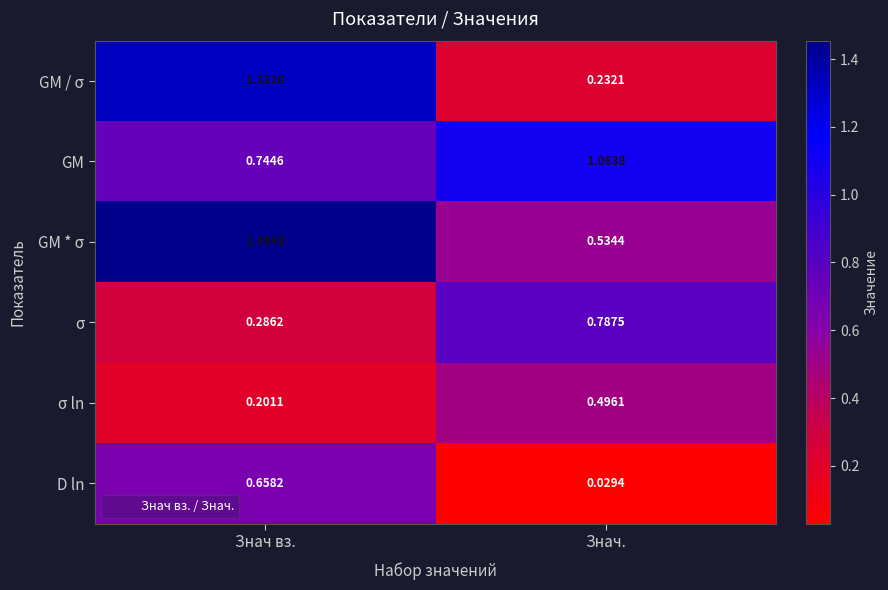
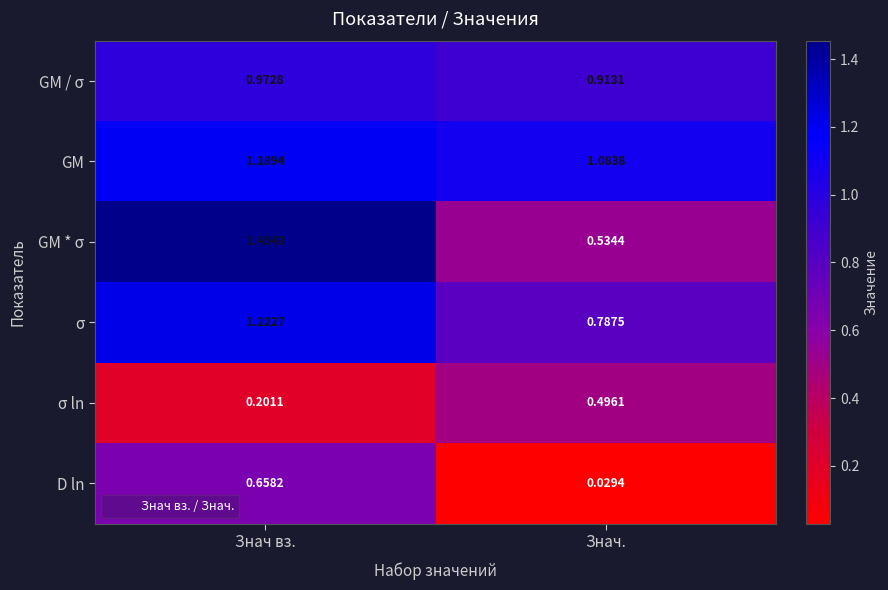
GM / σ, Знач вз.: 1.3110 -> 0.9728
GM / σ, Знач.: 0.2321 -> 0.9131
GM, Знач вз.: 0.7446 -> 1.1894
σ, Знач вз.: 0.2862 -> 1.2227
